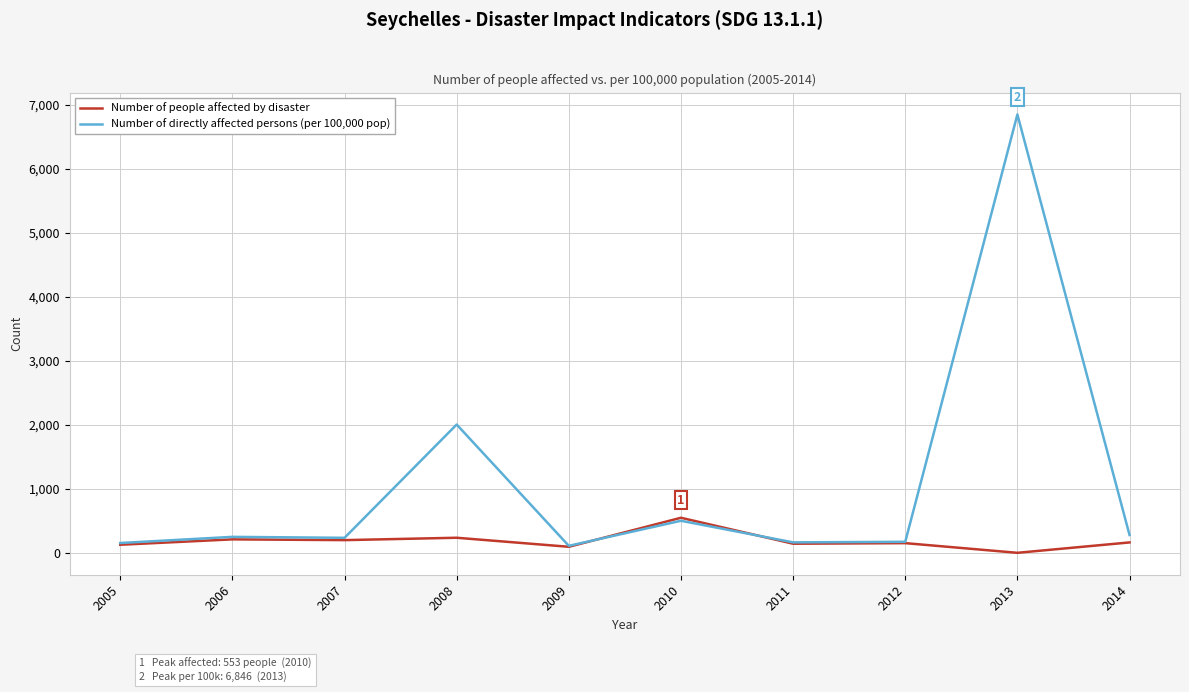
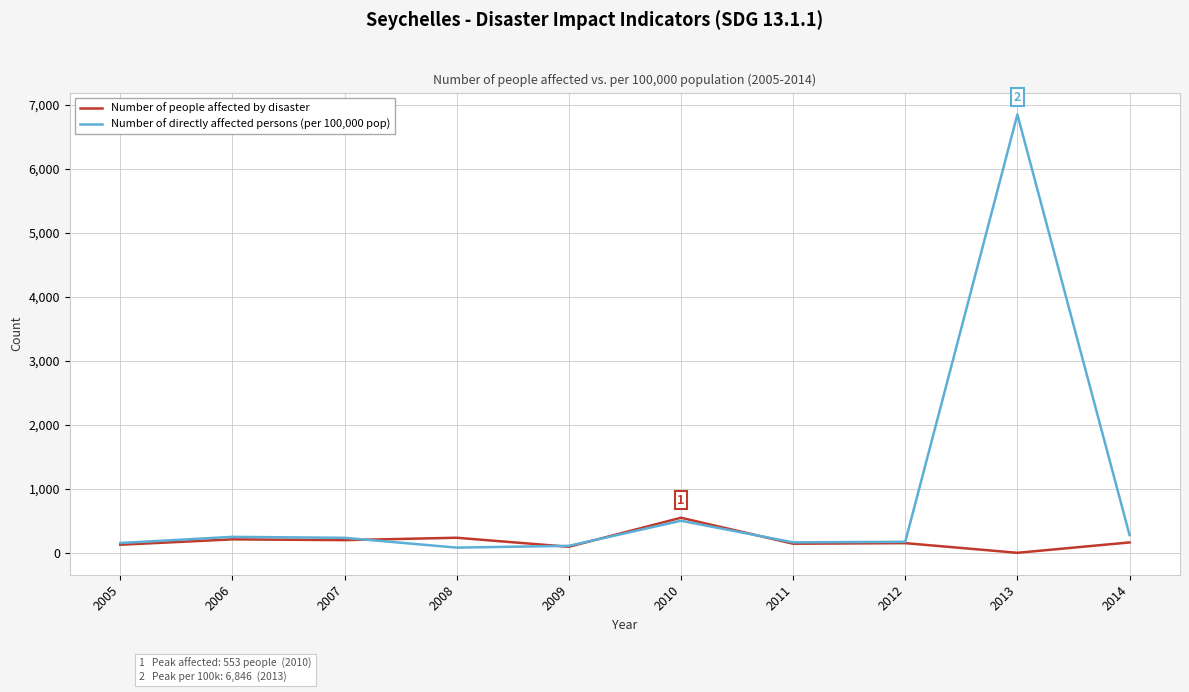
Number of directly affected persons (per 100,000 pop), 2008: 2,000 -> 100
